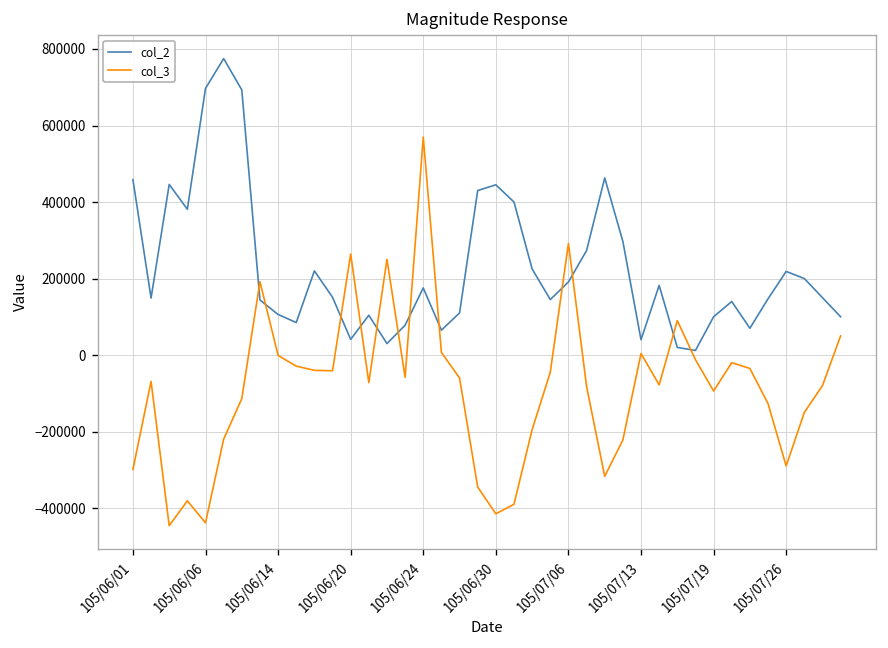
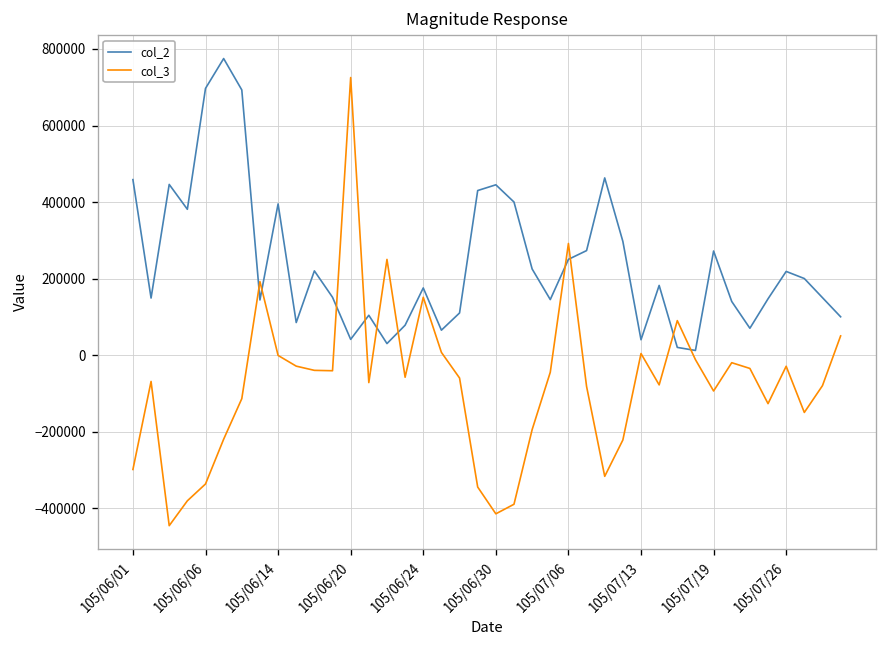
col_3, 105/06/06: -440000 -> -340000
col_2, 105/06/14: 110000 -> 400000
col_3, 105/06/20: 260000 -> 730000
col_3, 105/06/24: 570000 -> 150000
col_2, 105/07/06: 190000 -> 250000
col_2, 105/07/19: 100000 -> 270000
col_3, 105/07/26: -290000 -> -30000
